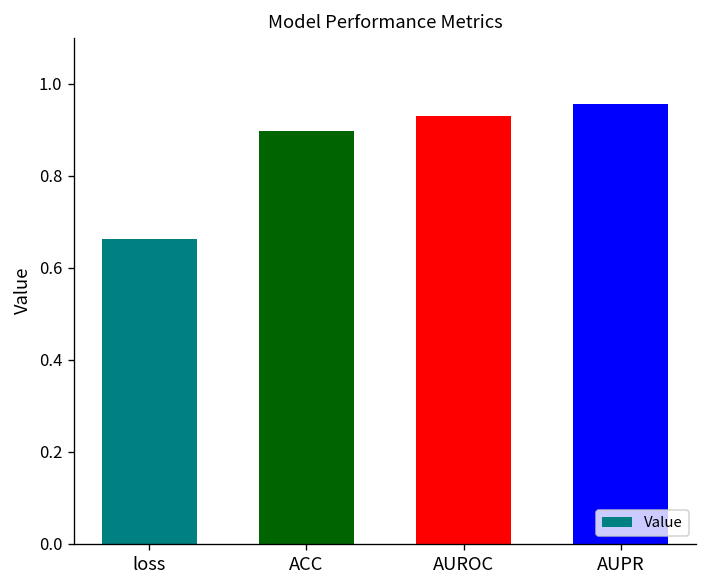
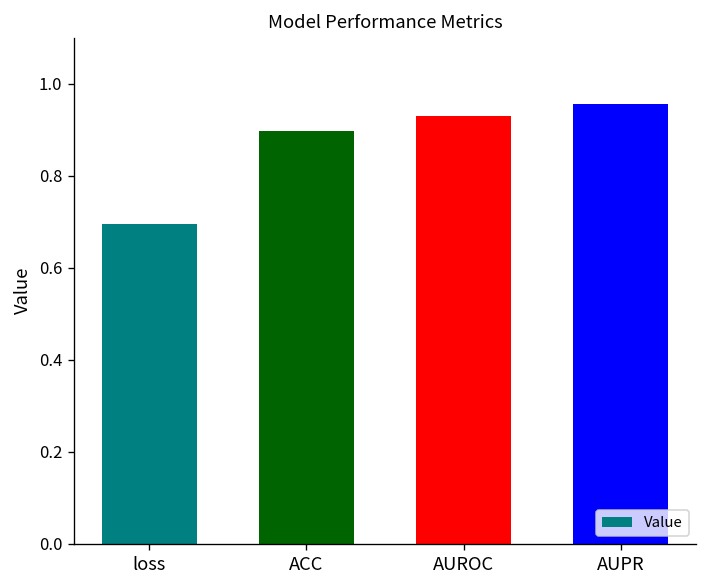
loss: 0.66 -> 0.69
